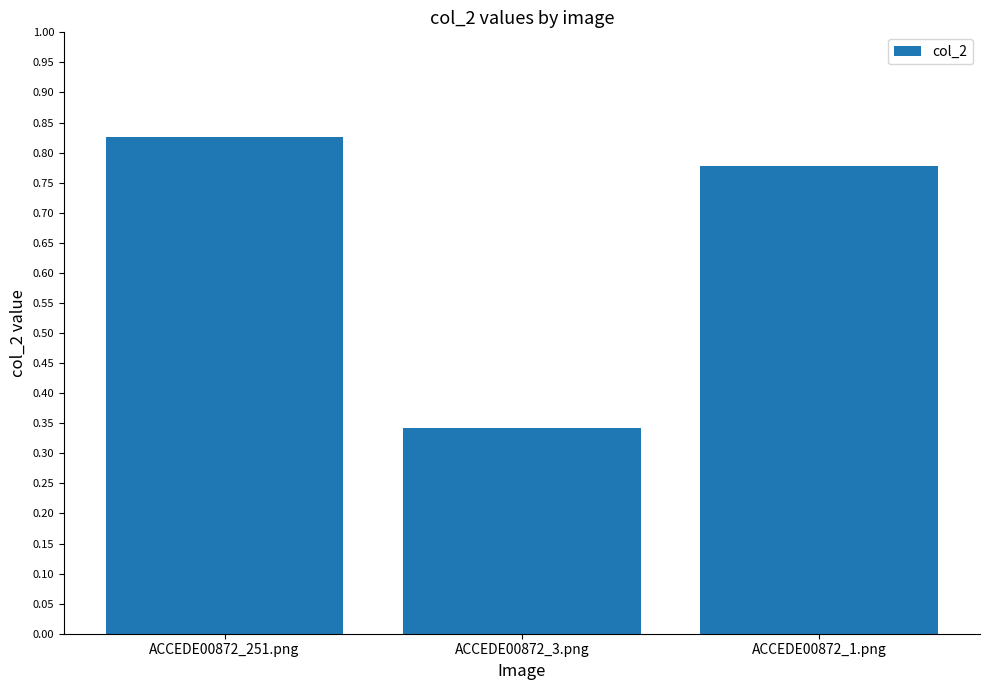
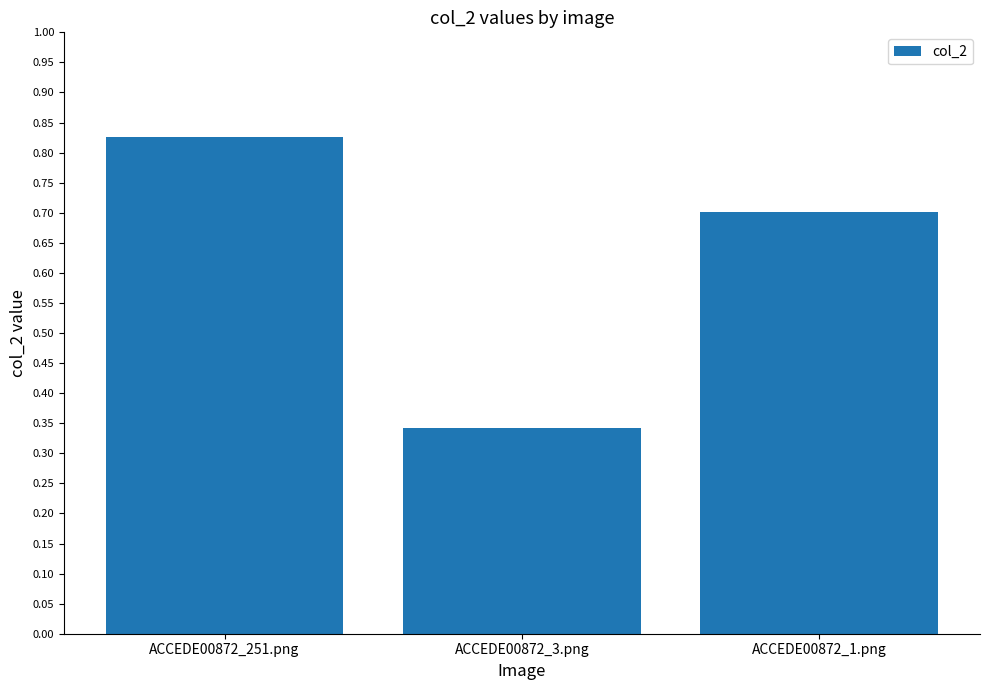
ACCEDE00872_1.png: 0.78 -> 0.70
